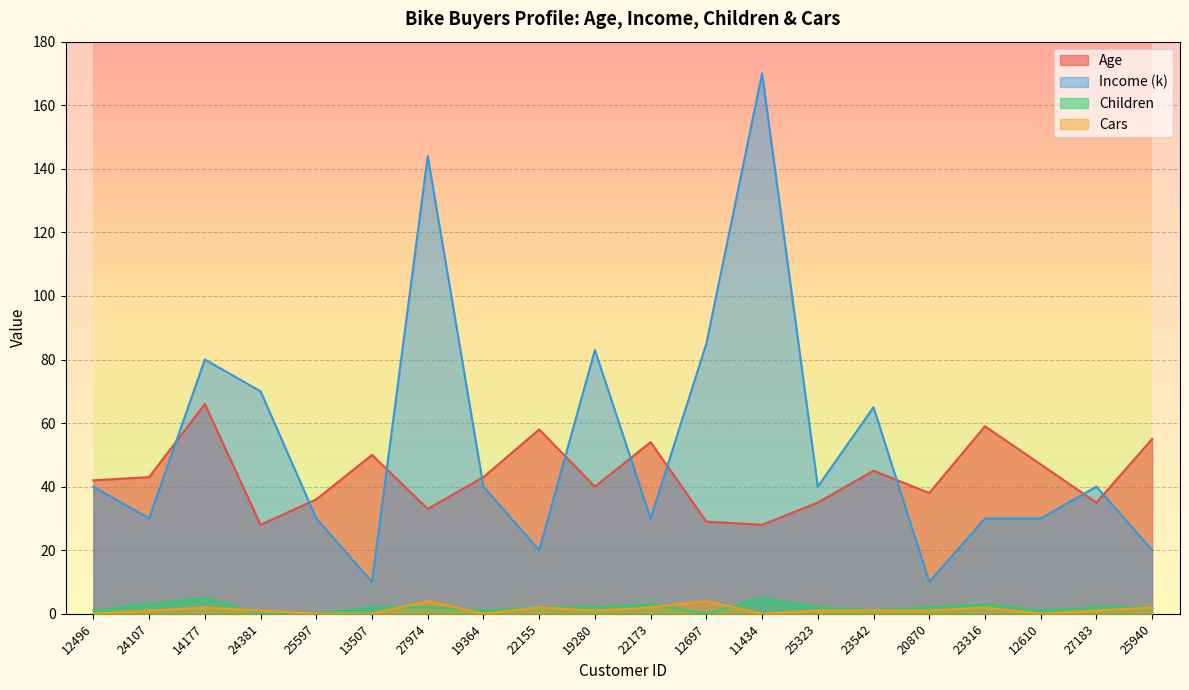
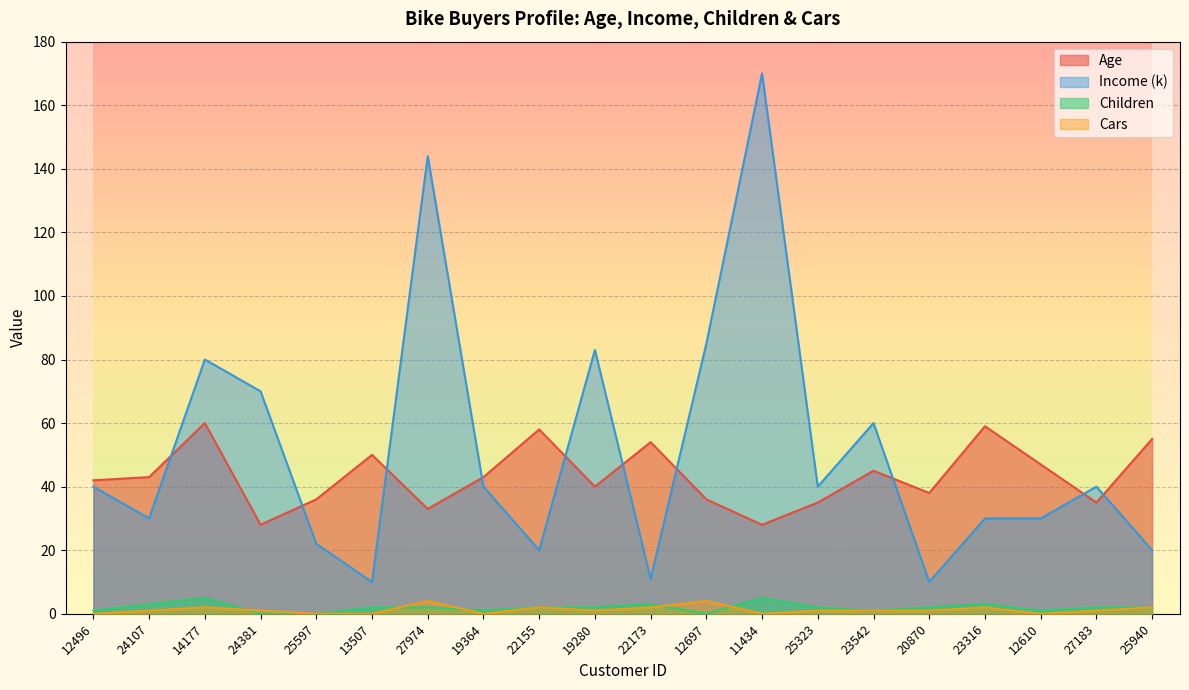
Age, 14177: 66 -> 60
Income (k), 25597: 30 -> 22
Income (k), 22173: 30 -> 11
Age, 12697: 29 -> 36
Income (k), 23542: 65 -> 60
